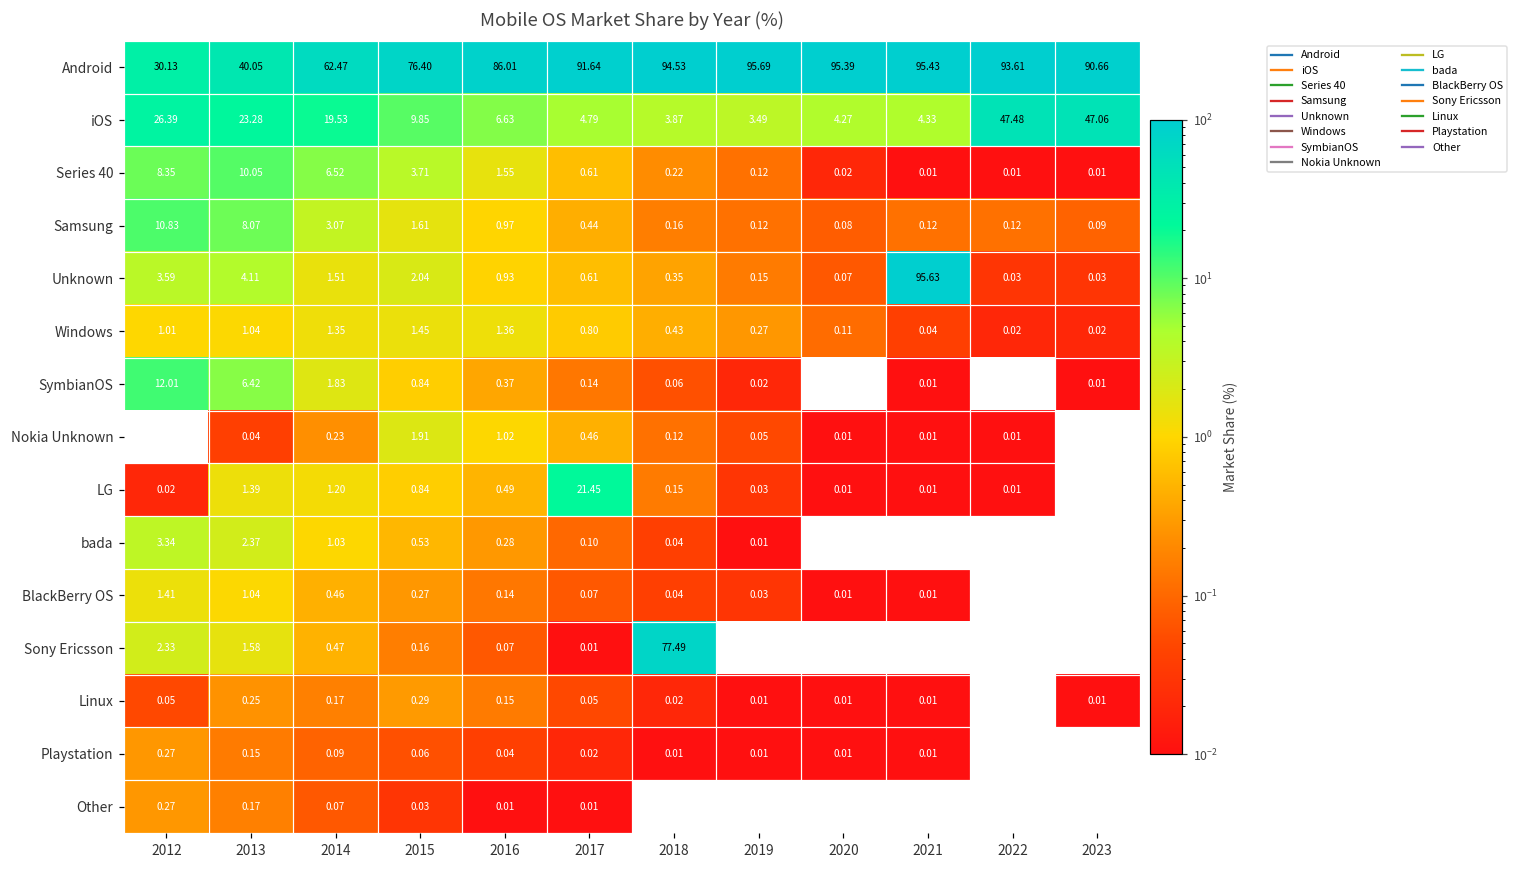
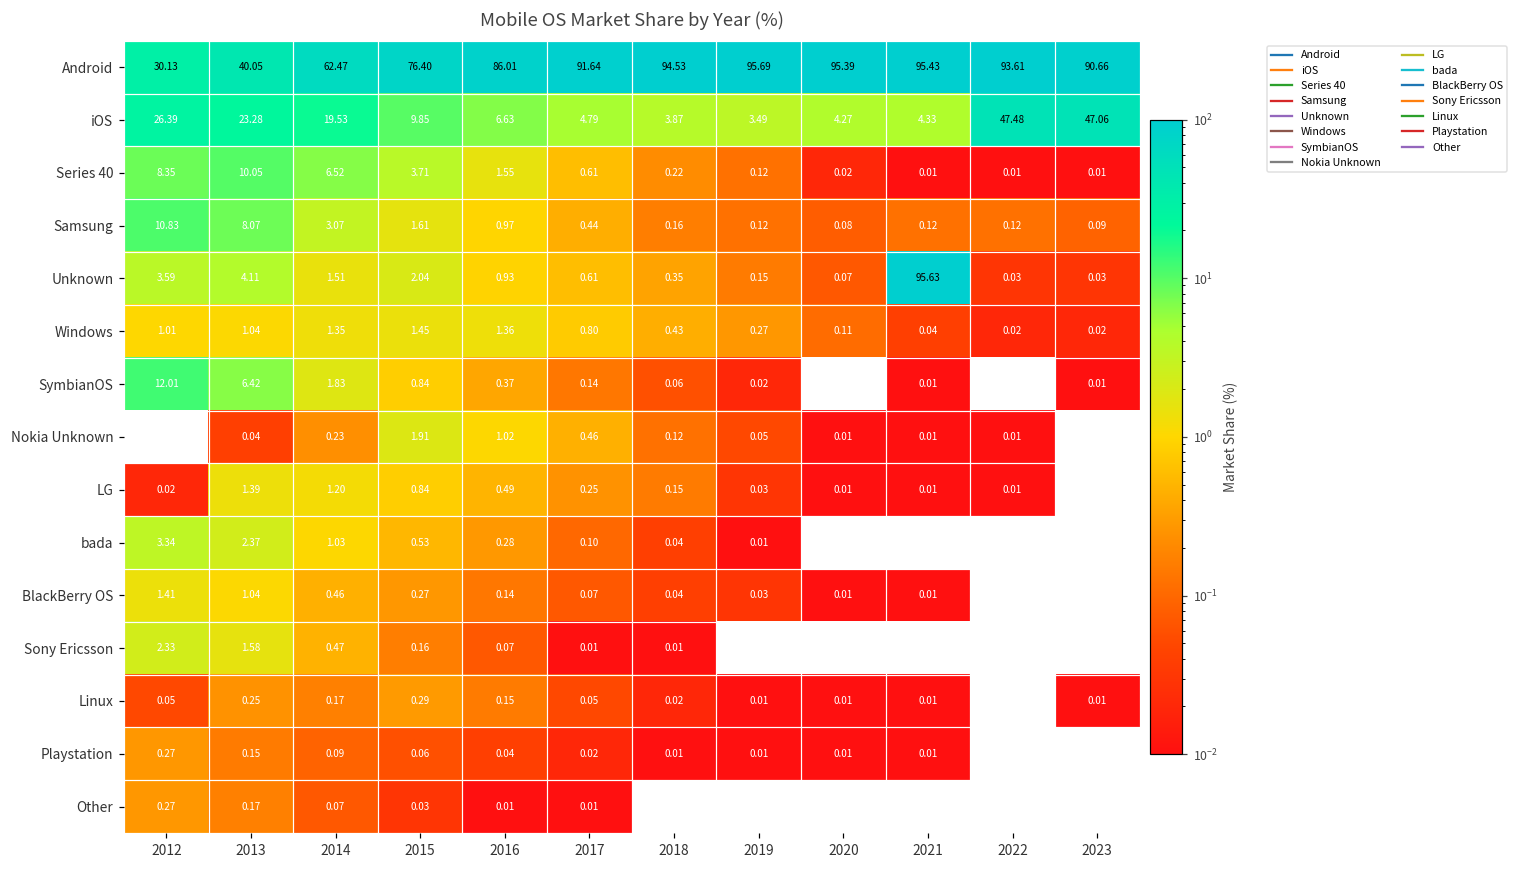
LG, 2017: 21.45 -> 0.25
Sony Ericsson, 2018: 77.49 -> 0.01
